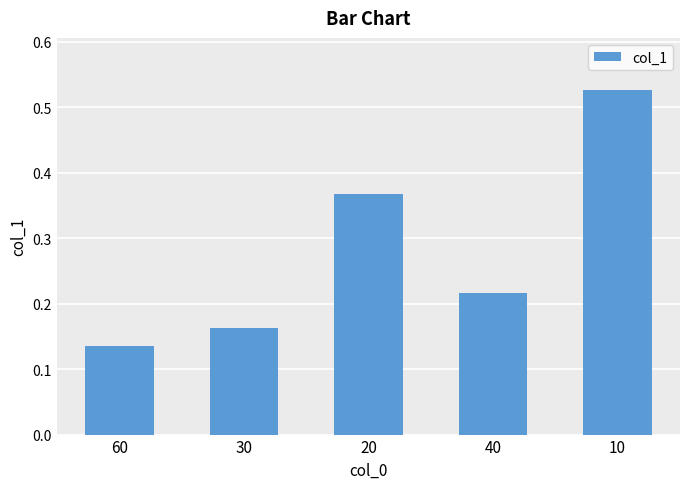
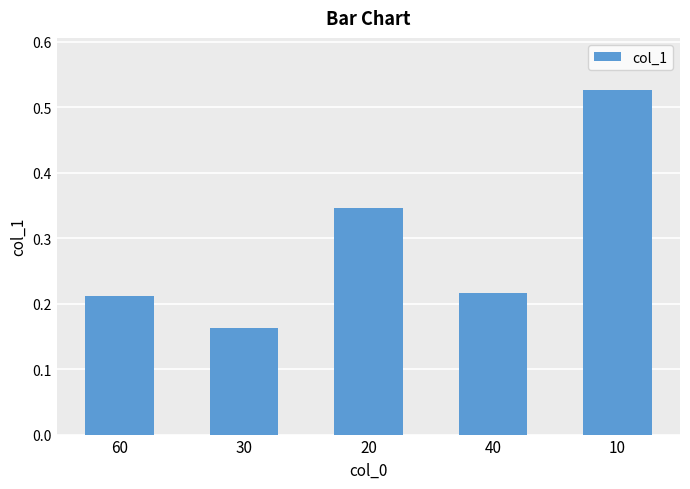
60: 0.14 -> 0.21
20: 0.37 -> 0.35
